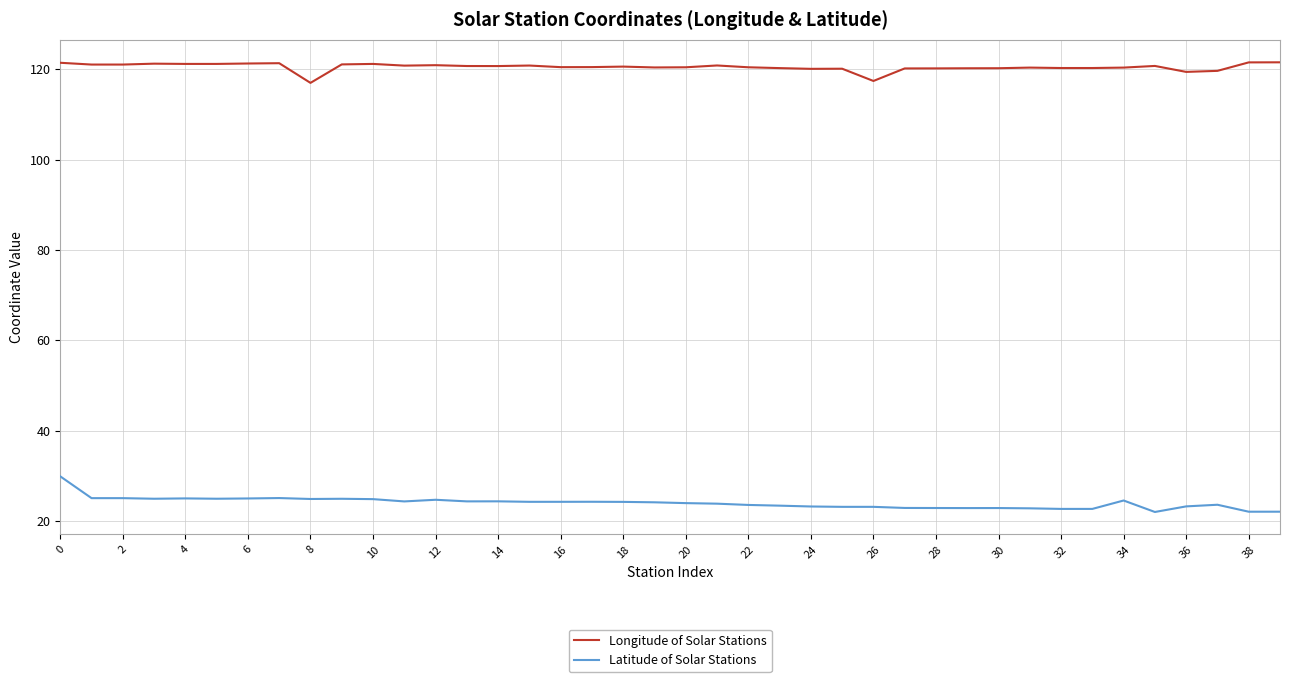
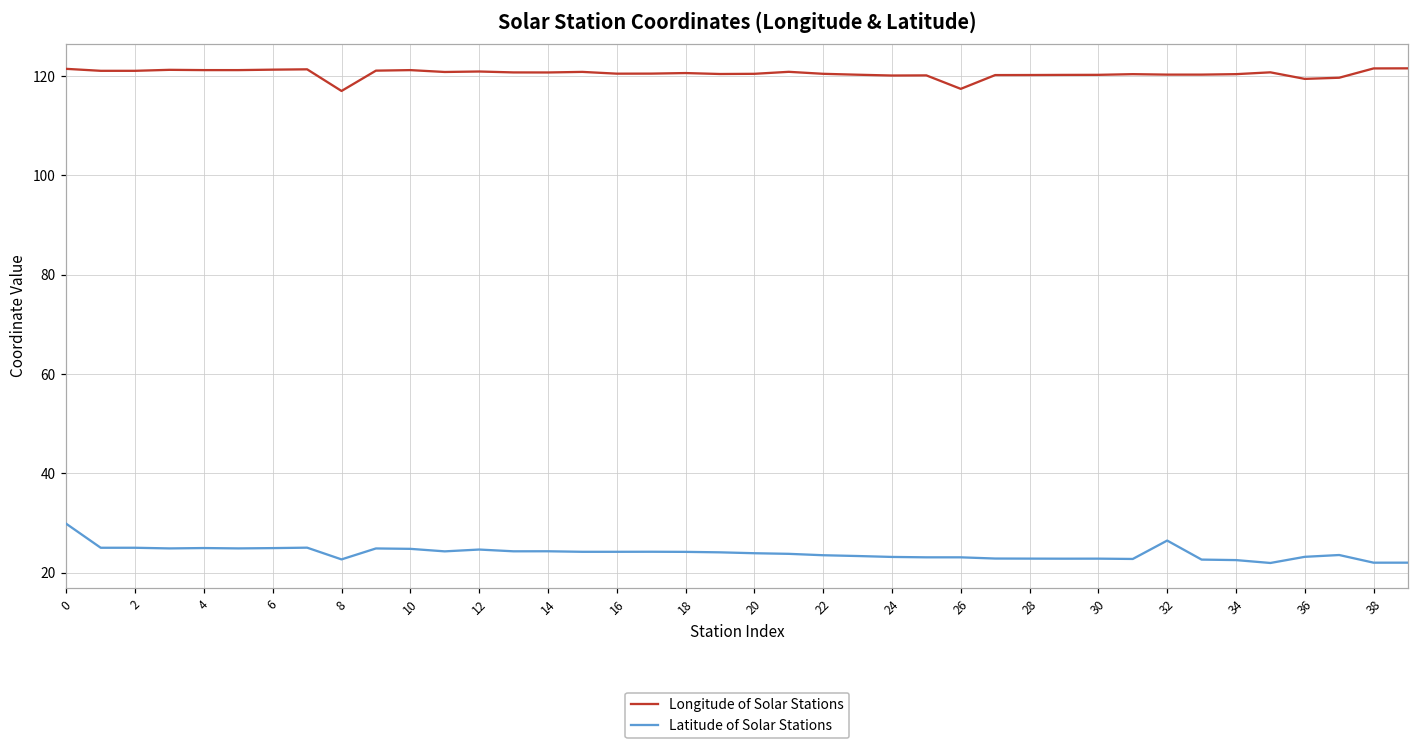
Latitude of Solar Stations, 8: 25 -> 23
Latitude of Solar Stations, 32: 23 -> 26
Latitude of Solar Stations, 34: 25 -> 23
